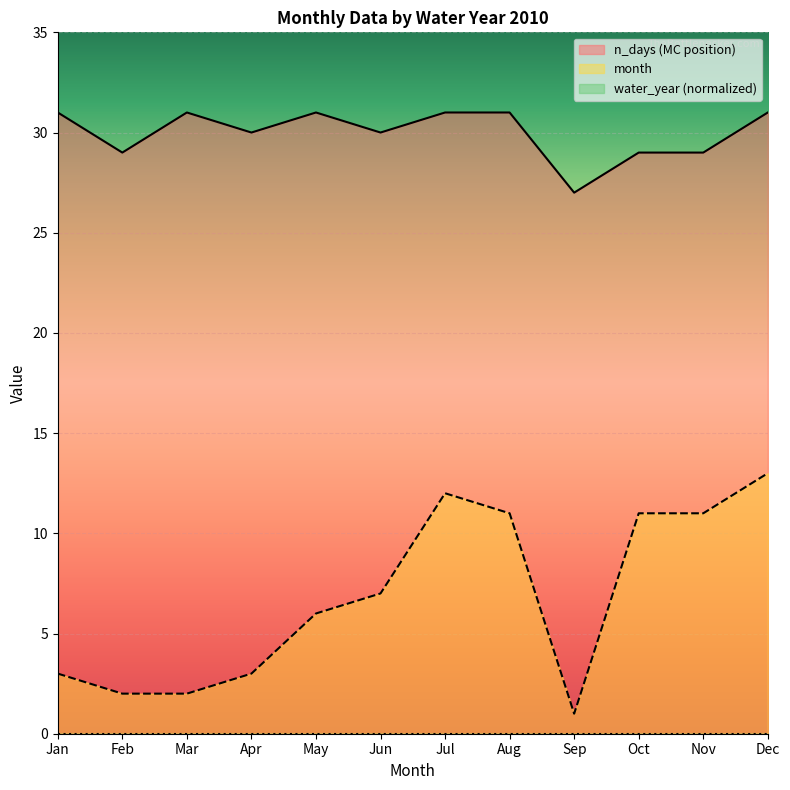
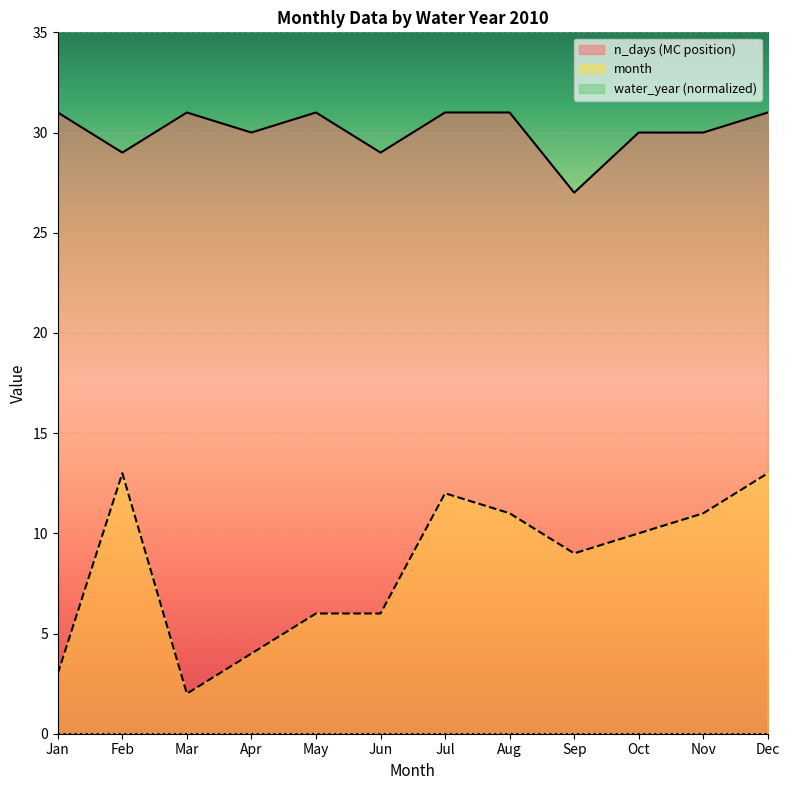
month, Feb: 2 -> 13
month, Apr: 3 -> 4
n_days (MC position), Jun: 30 -> 29
month, Jun: 7 -> 6
month, Sep: 1 -> 9
n_days (MC position), Oct: 29 -> 30
month, Oct: 11 -> 10
n_days (MC position), Nov: 29 -> 30
